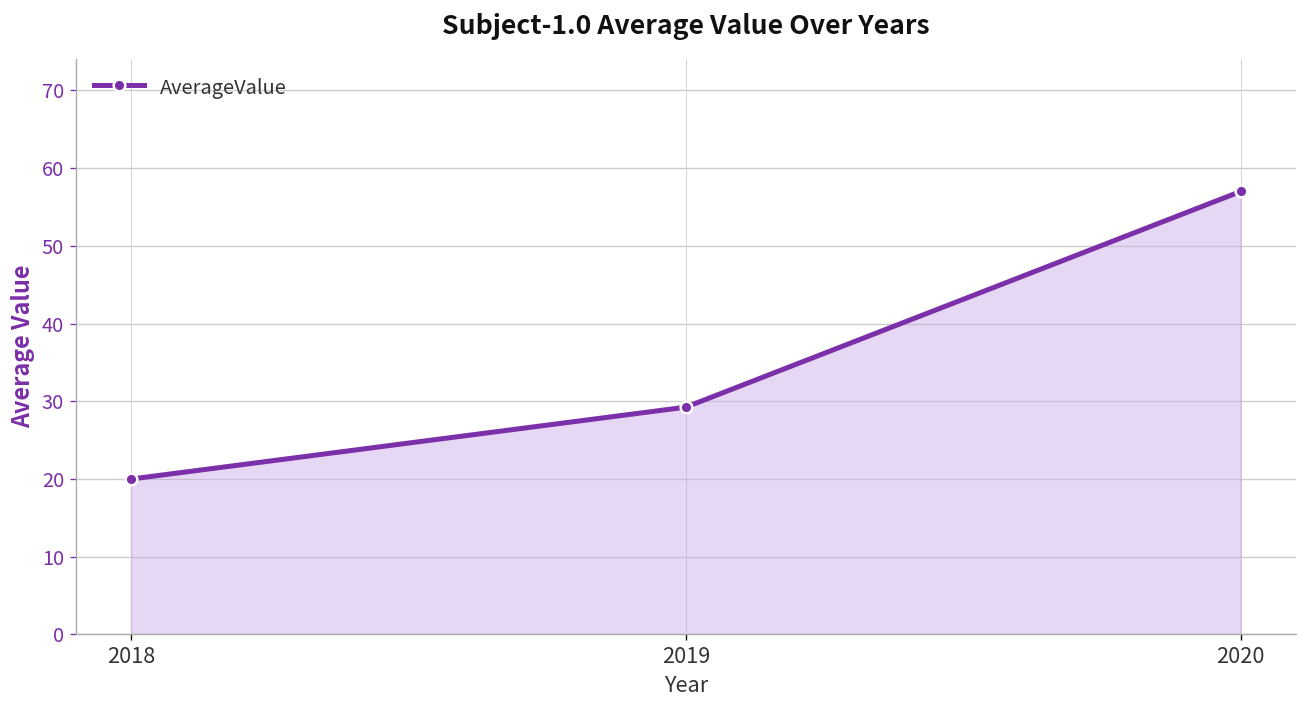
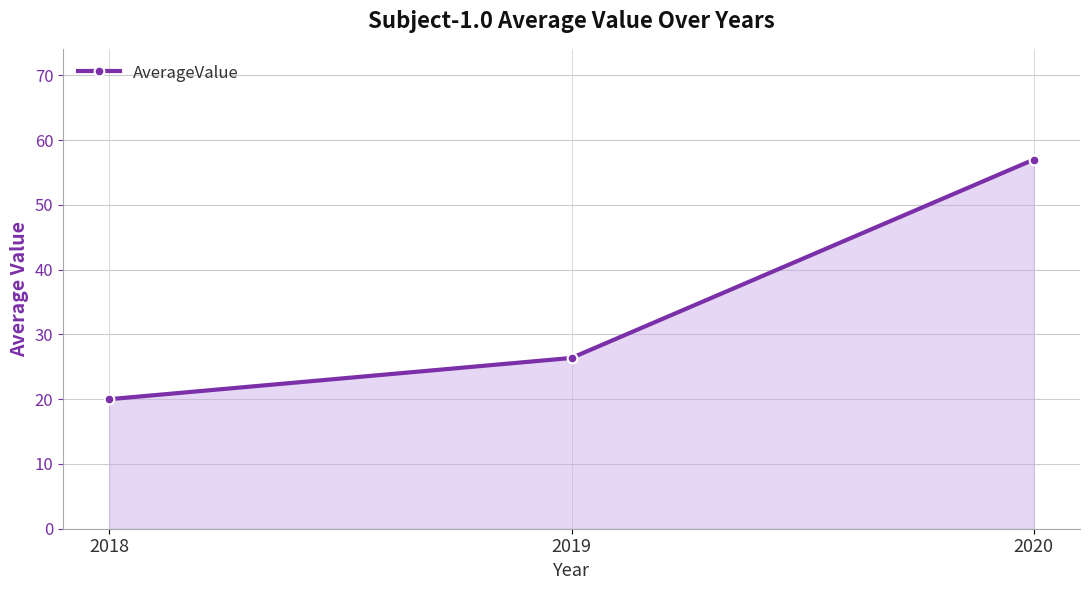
2019: 29 -> 26
